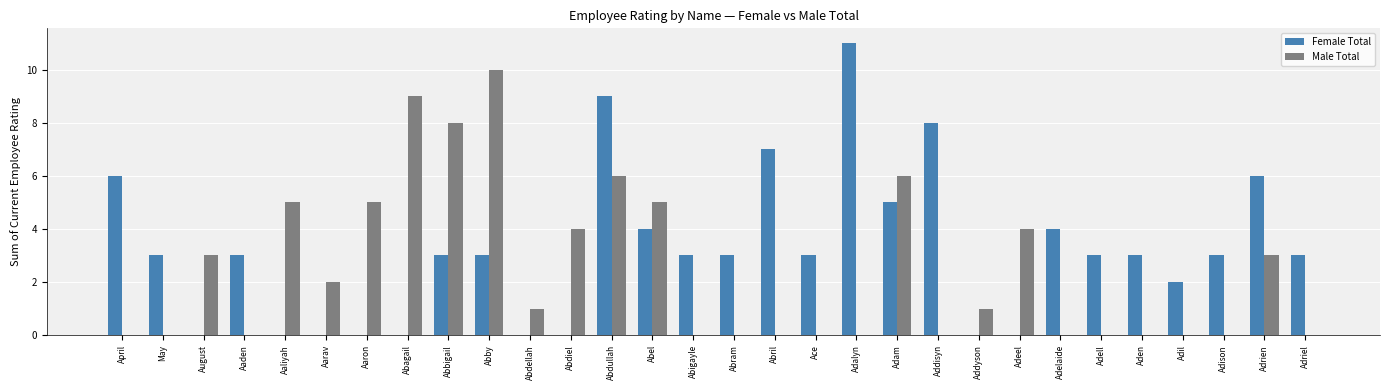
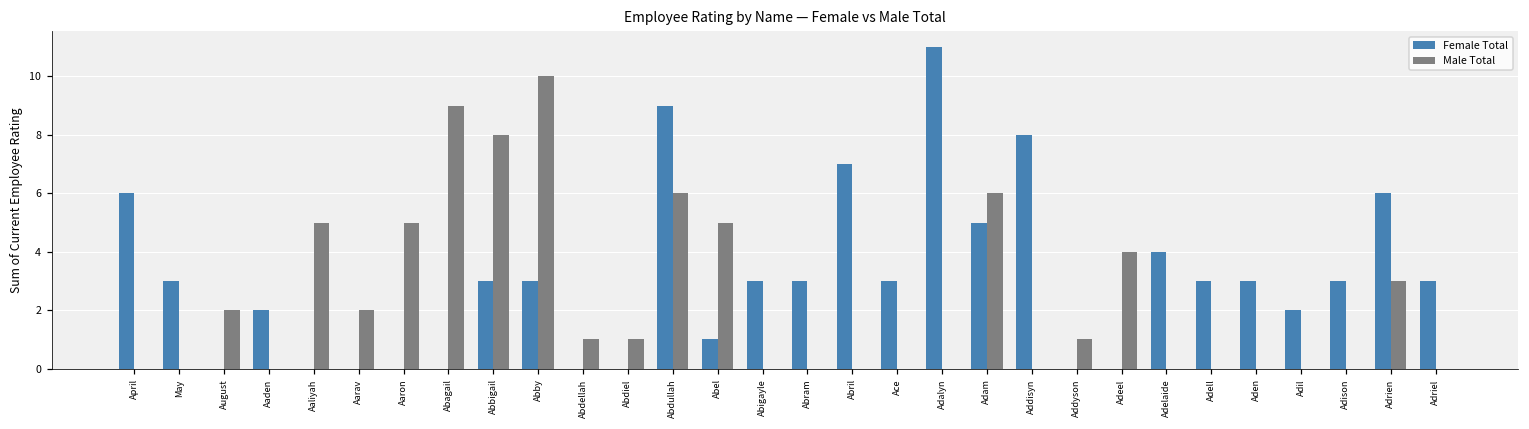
Male Total, August: 3 -> 2
Female Total, Aaden: 3 -> 2
Male Total, Abdiel: 4 -> 1
Female Total, Abel: 4 -> 1
